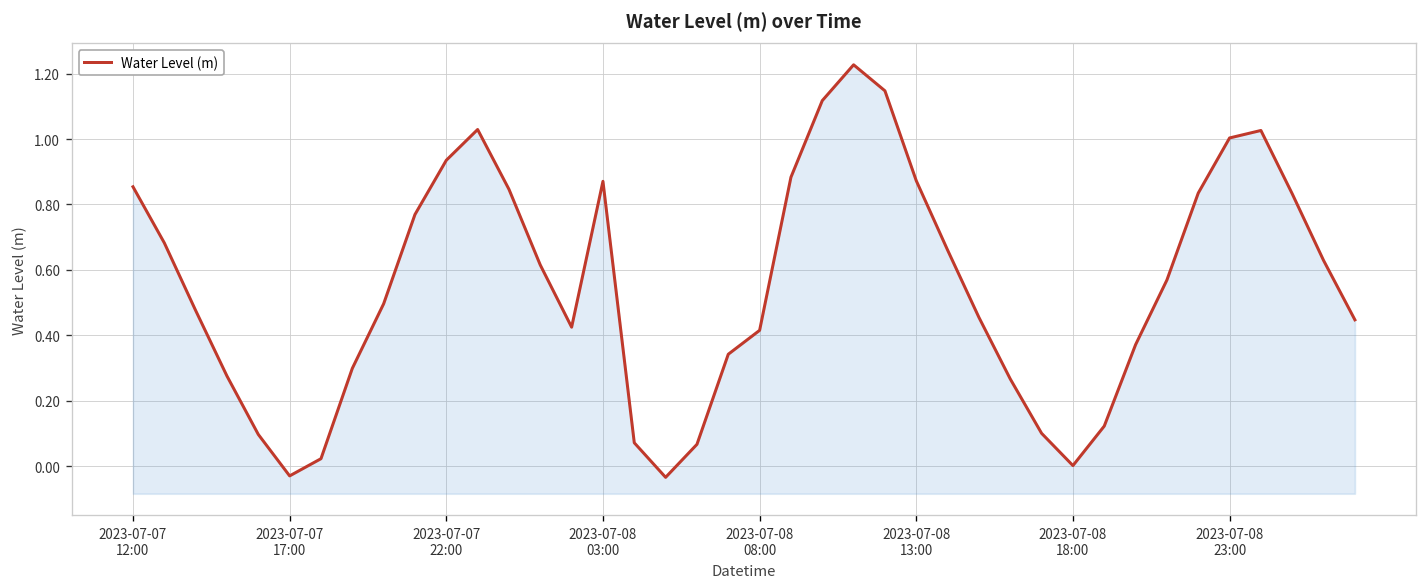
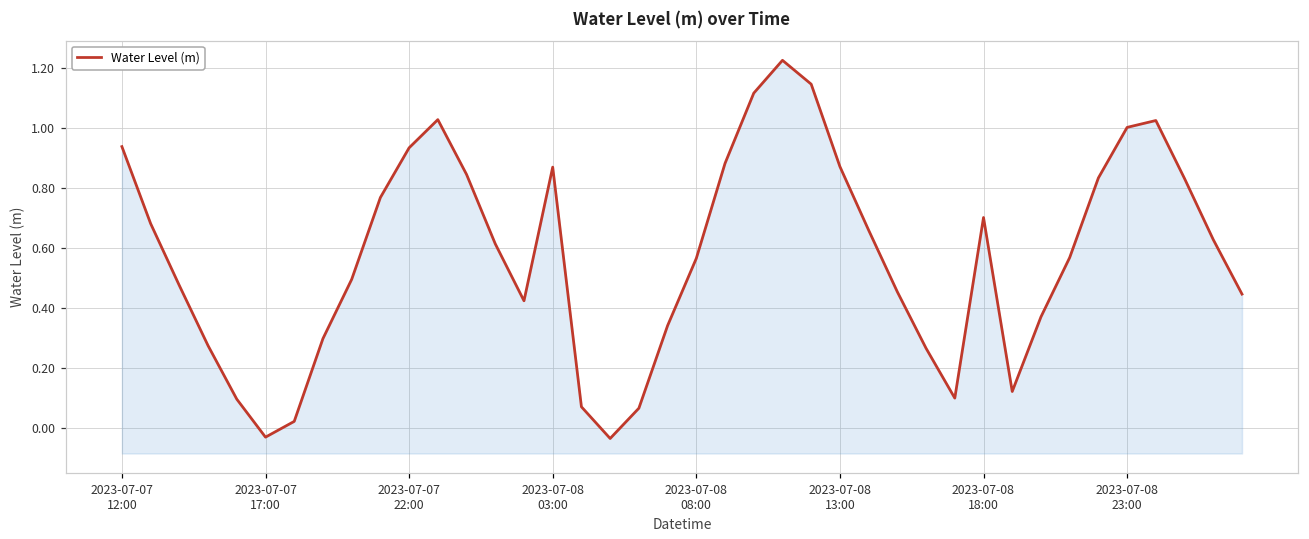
2023-07-07 12:00: 0.85 -> 0.94
2023-07-08 08:00: 0.42 -> 0.57
2023-07-08 18:00: 0.00 -> 0.70
